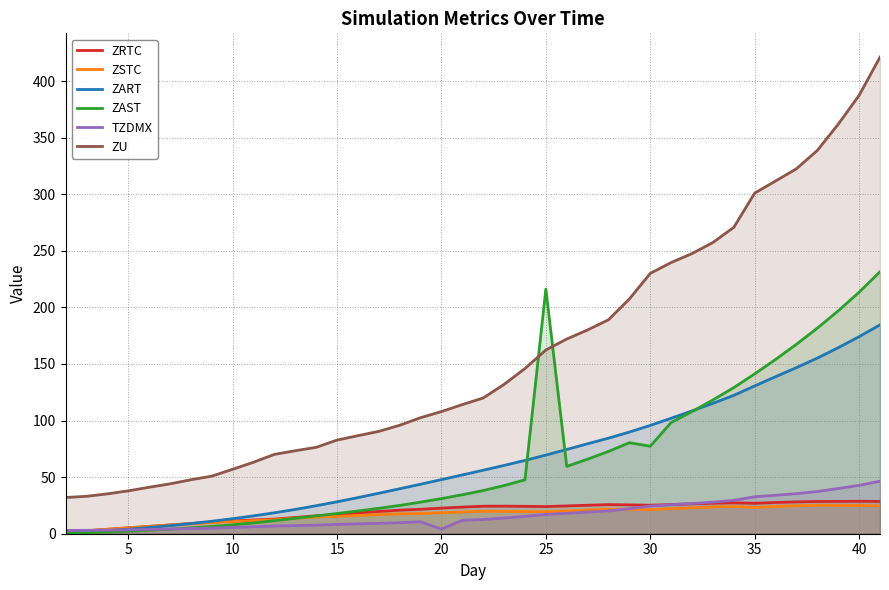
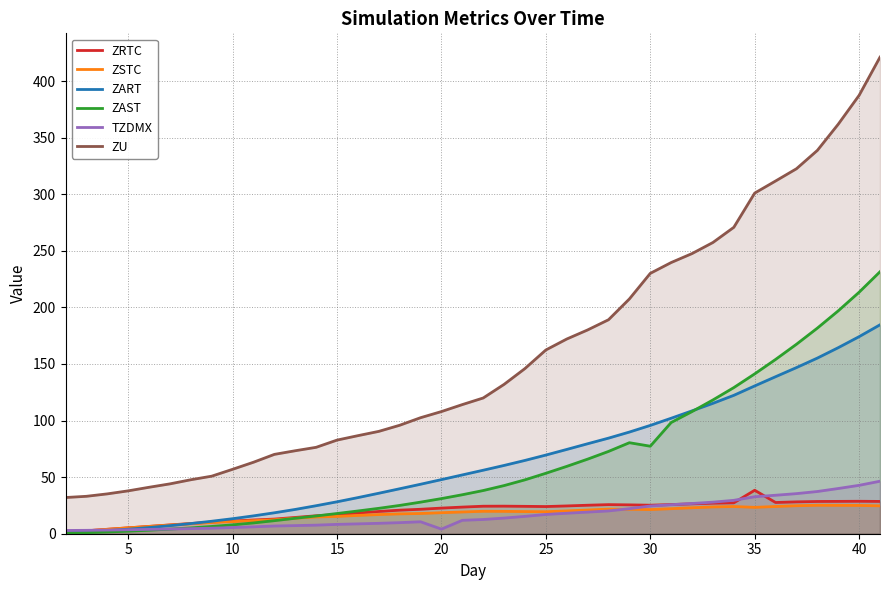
ZAST, 25: 216 -> 53
ZRTC, 35: 27 -> 38
